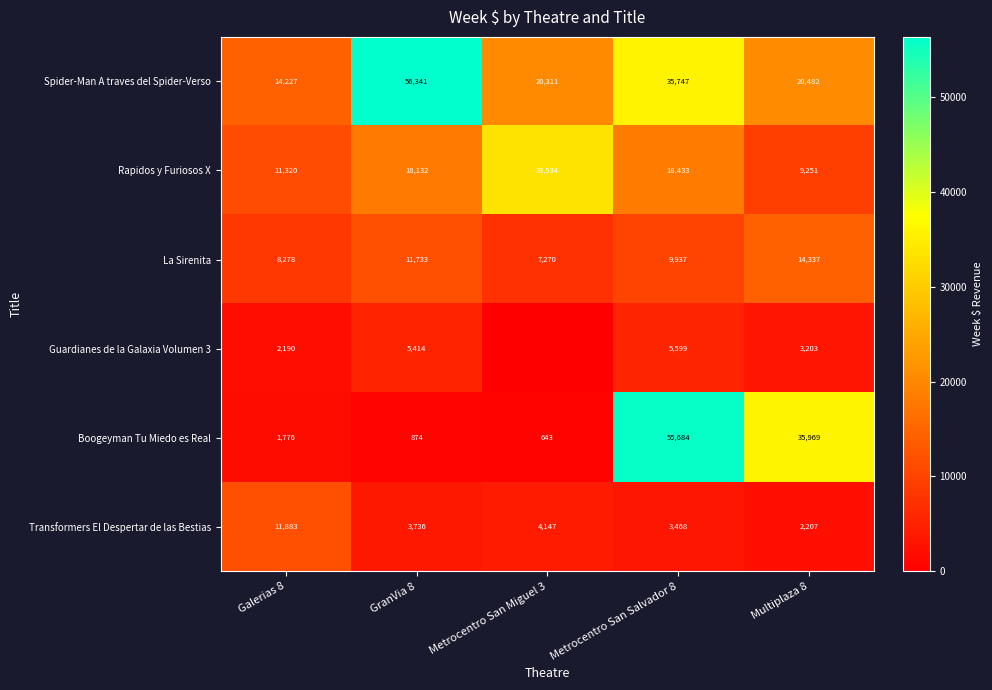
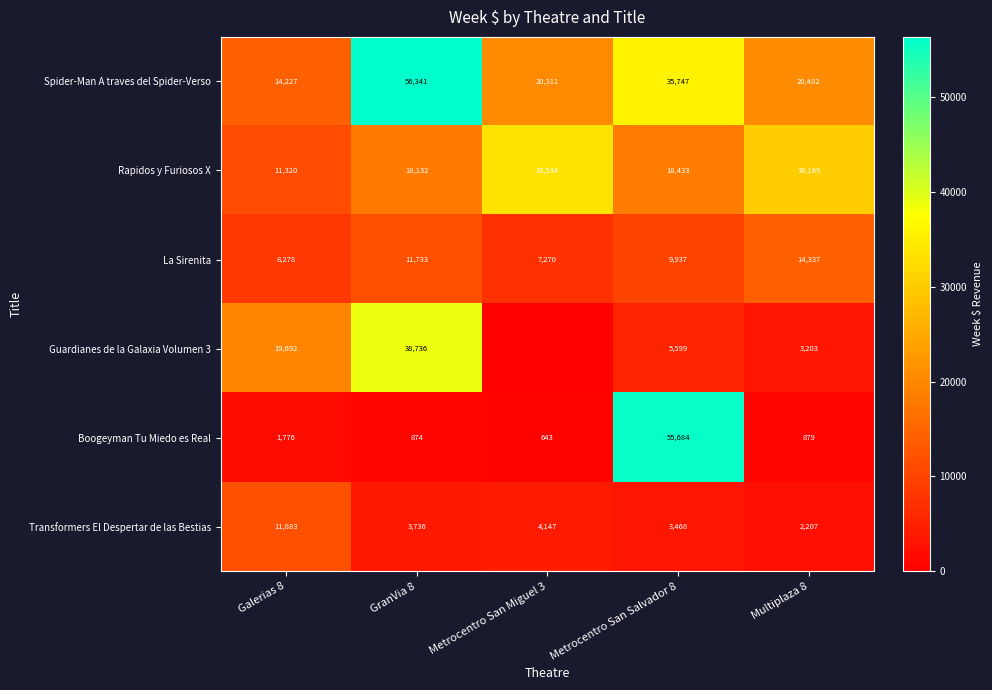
Rapidos y Furiosos X, Multiplaza 8: 9,251 -> 30,169
Guardianes de la Galaxia Volumen 3, Galerias 8: 2,190 -> 19,692
Guardianes de la Galaxia Volumen 3, GranVia 8: 5,414 -> 38,736
Boogeyman Tu Miedo es Real, Multiplaza 8: 35,969 -> 879
